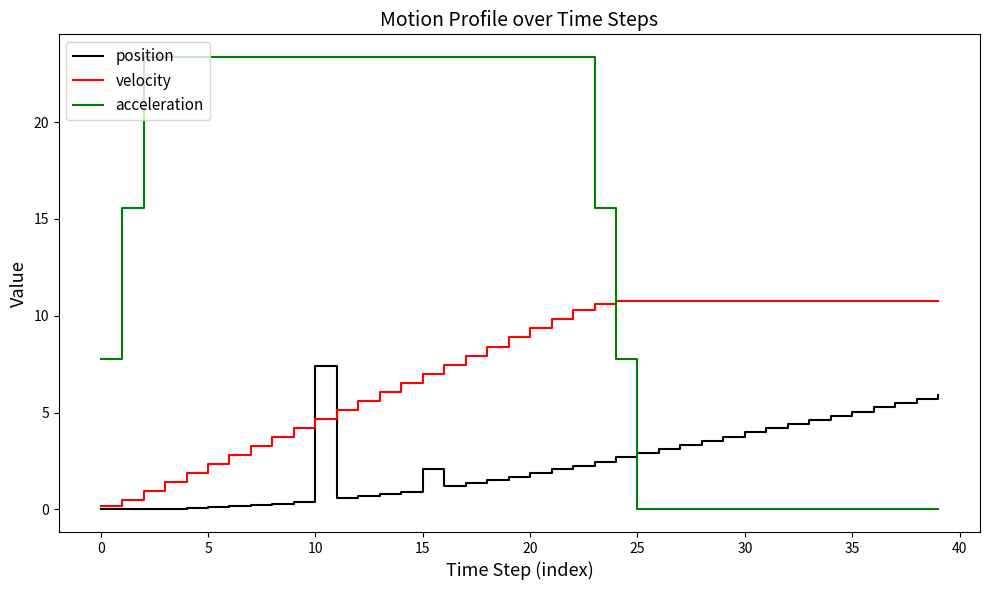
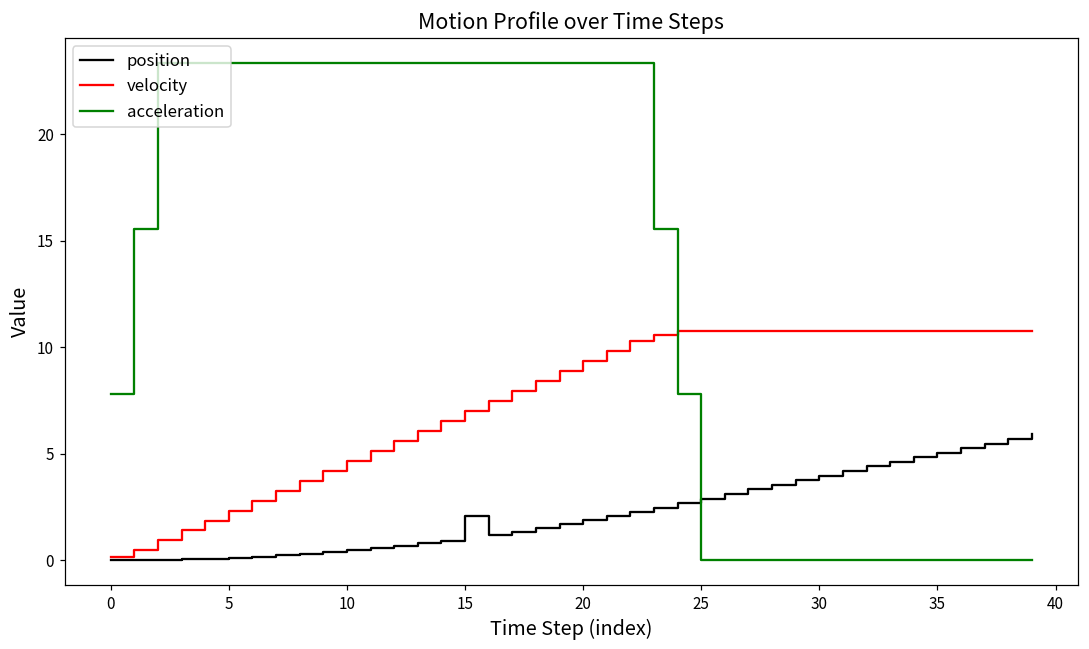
position, 10: 7.4 -> 0.5
